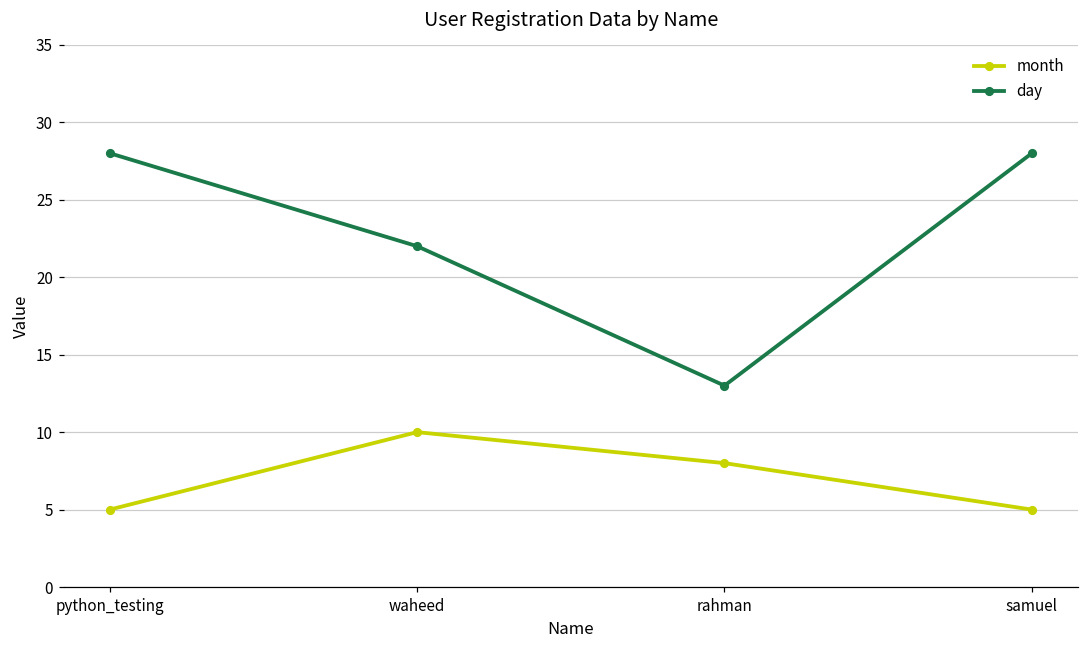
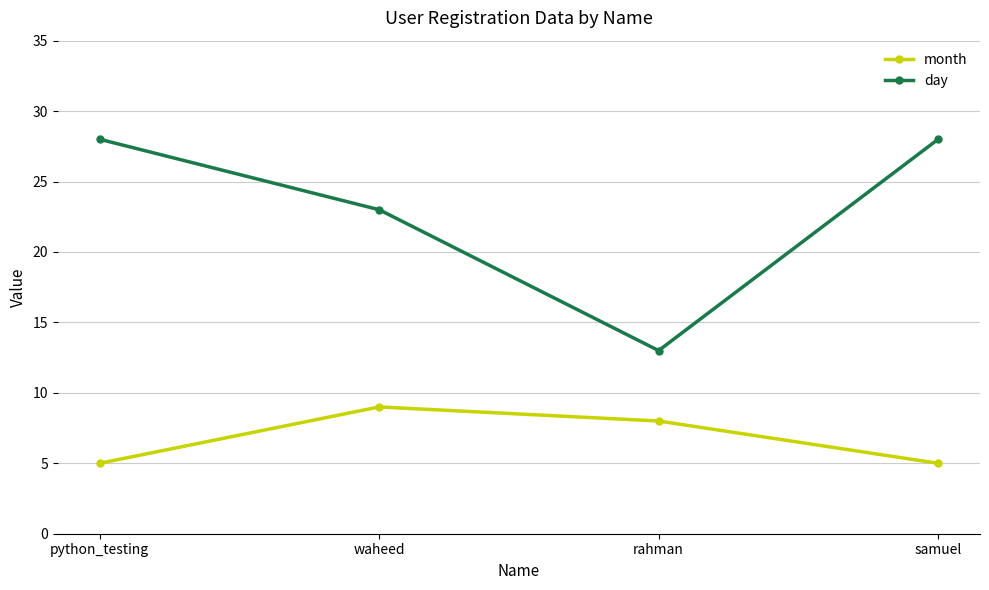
month, waheed: 10 -> 9
day, waheed: 22 -> 23
